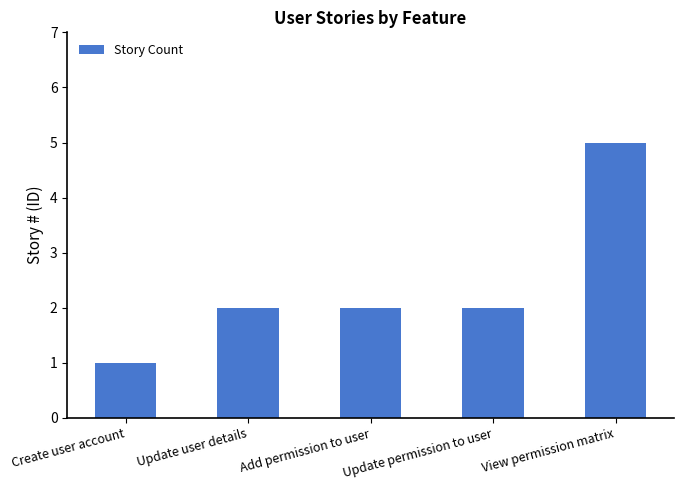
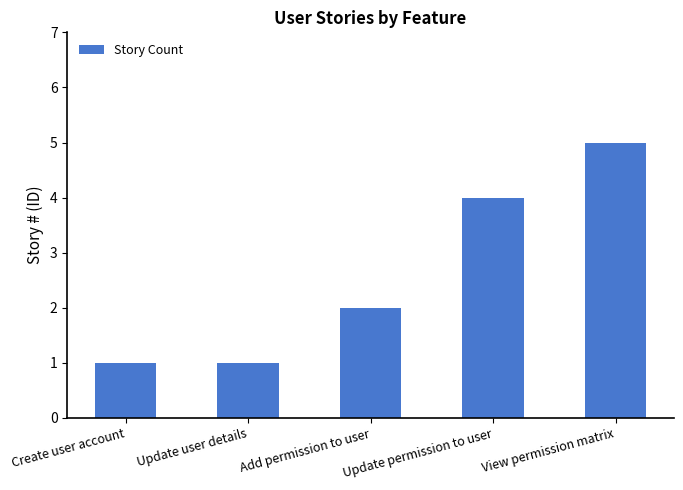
Update user details: 2 -> 1
Update permission to user: 2 -> 4
